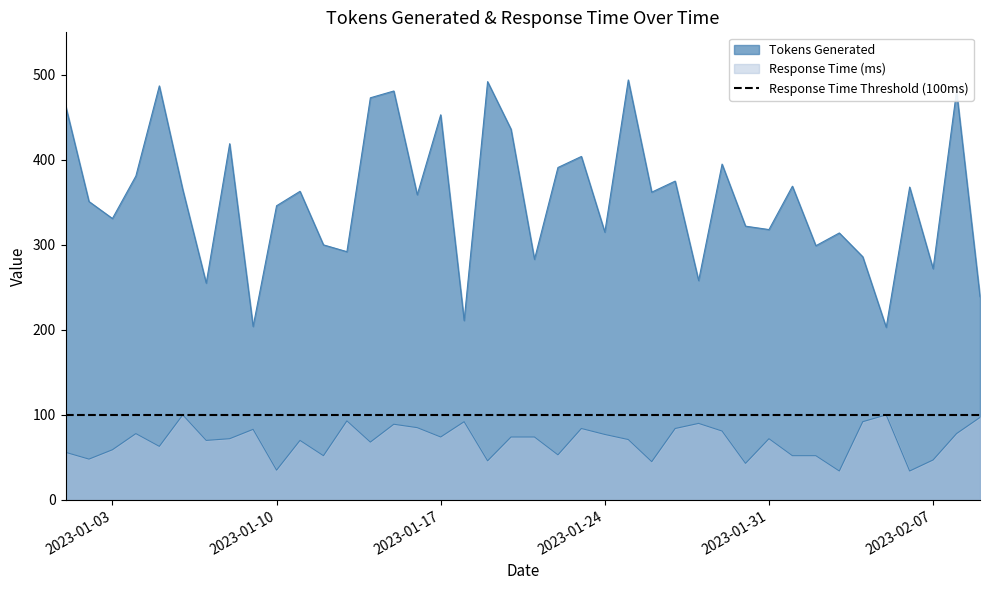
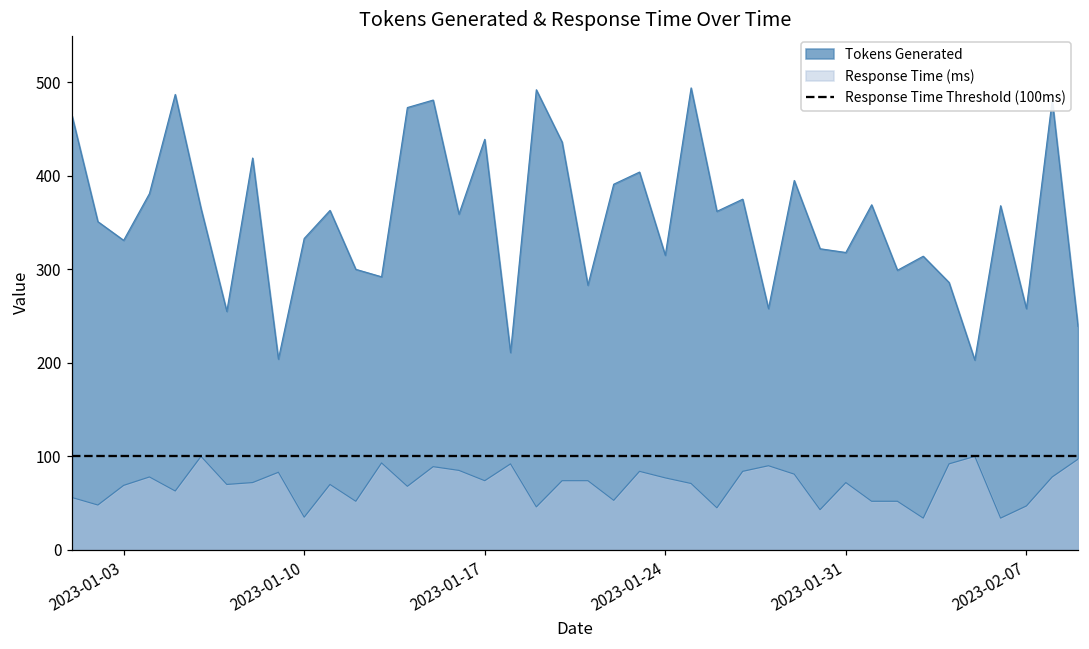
Response Time (ms), 2023-01-03: 60 -> 70
Tokens Generated, 2023-01-10: 350 -> 330
Tokens Generated, 2023-01-17: 450 -> 440
Tokens Generated, 2023-02-07: 270 -> 260
